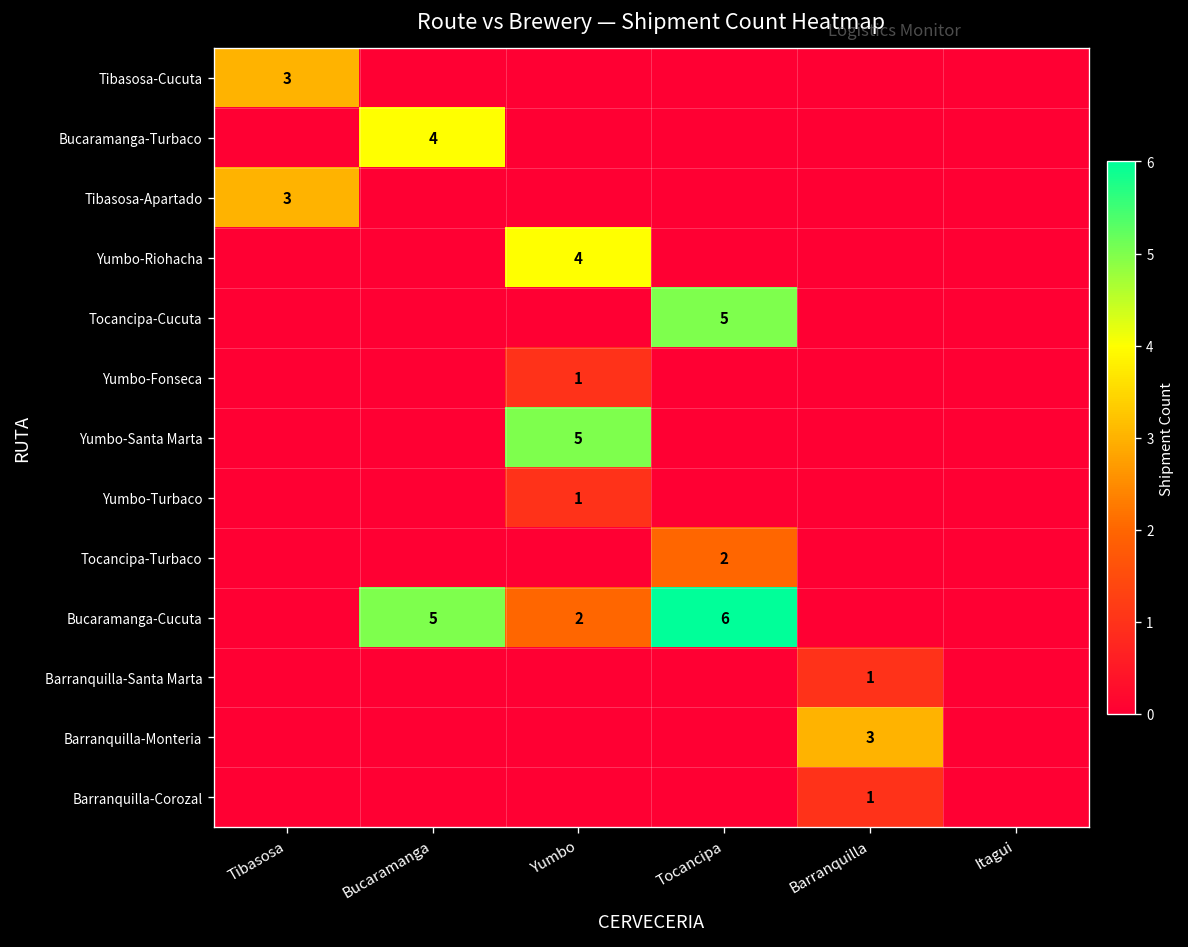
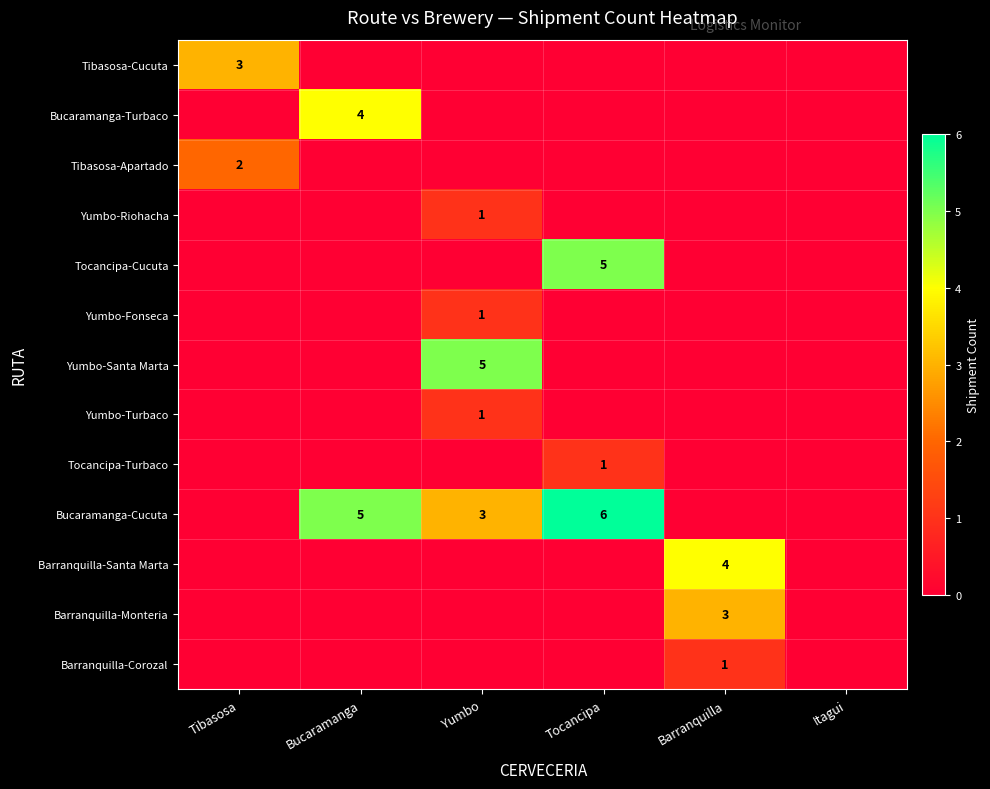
Tibasosa-Apartado, Tibasosa: 3 -> 2
Yumbo-Riohacha, Yumbo: 4 -> 1
Tocancipa-Turbaco, Tocancipa: 2 -> 1
Bucaramanga-Cucuta, Yumbo: 2 -> 3
Barranquilla-Santa Marta, Barranquilla: 1 -> 4
